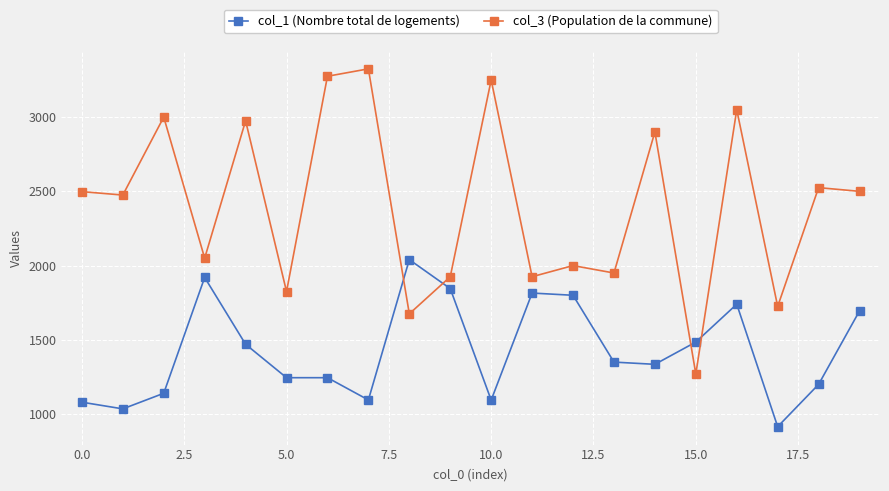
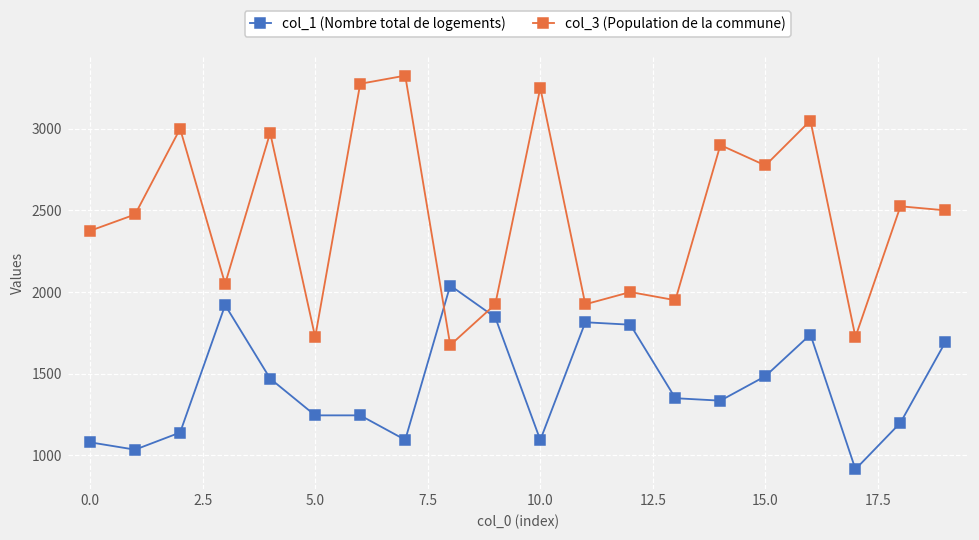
col_3 (Population de la commune), 0.0: 2500 -> 2380
col_3 (Population de la commune), 5.0: 1830 -> 1720
col_3 (Population de la commune), 15.0: 1270 -> 2780
